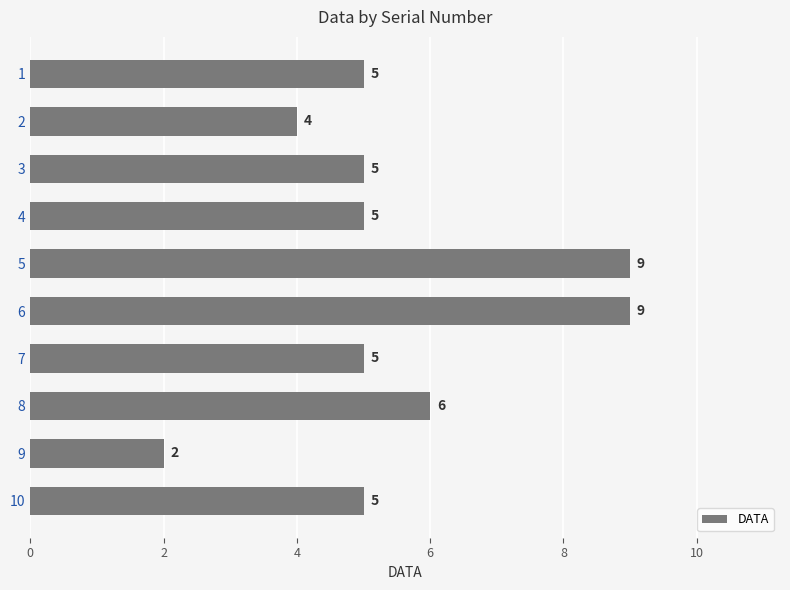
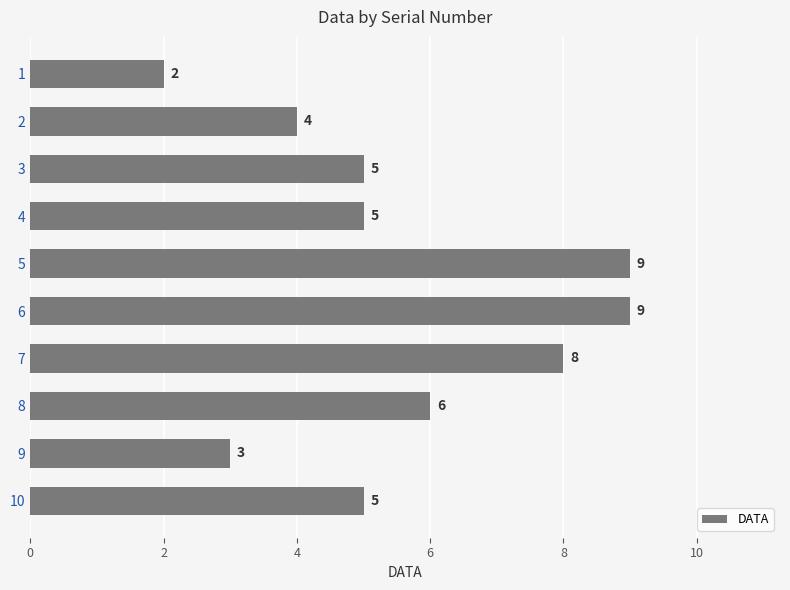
1: 5 -> 2
7: 5 -> 8
9: 2 -> 3
